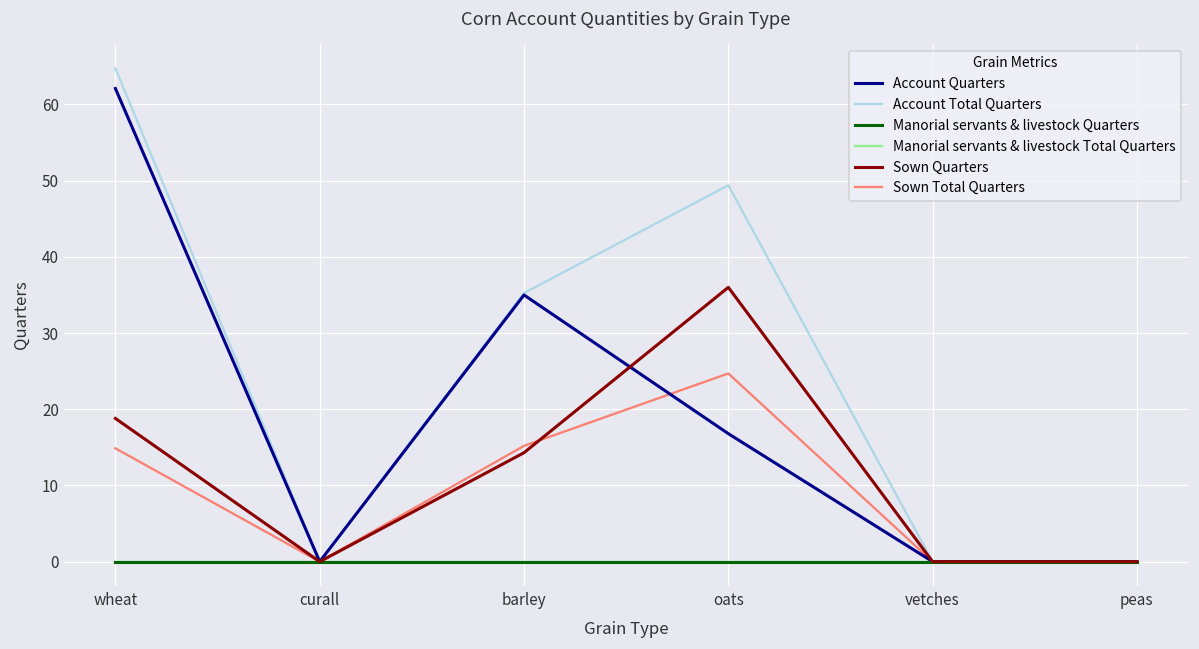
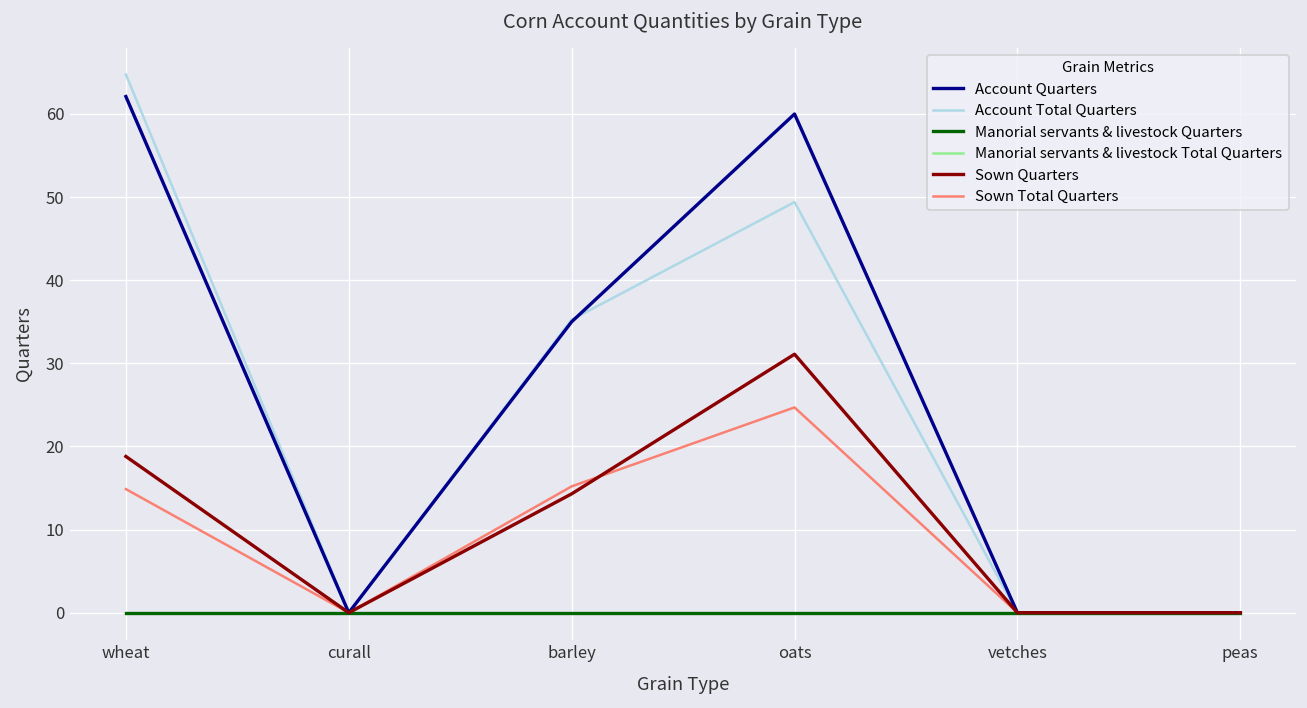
Account Quarters, oats: 17 -> 60
Sown Quarters, oats: 36 -> 31
